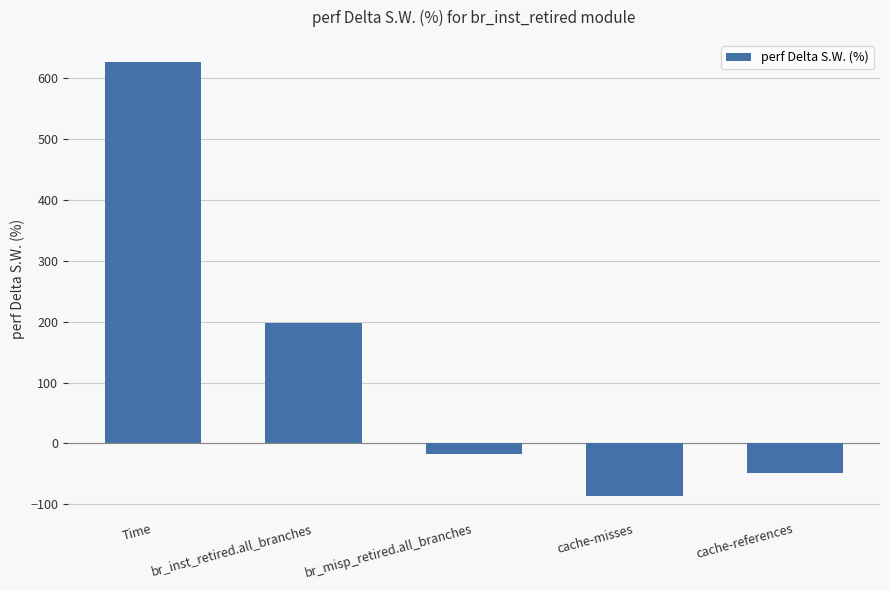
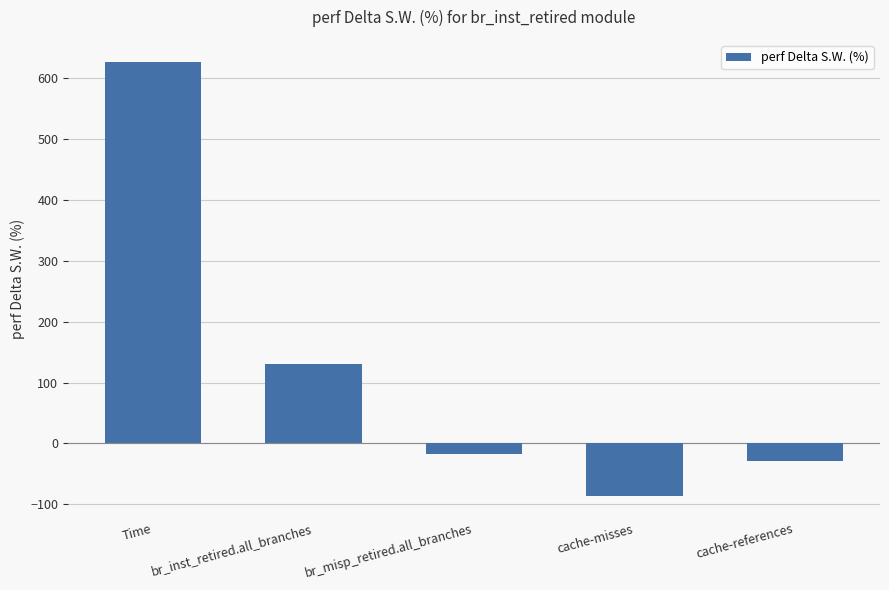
br_inst_retired.all_branches: 200 -> 130
cache-references: -50 -> -30
